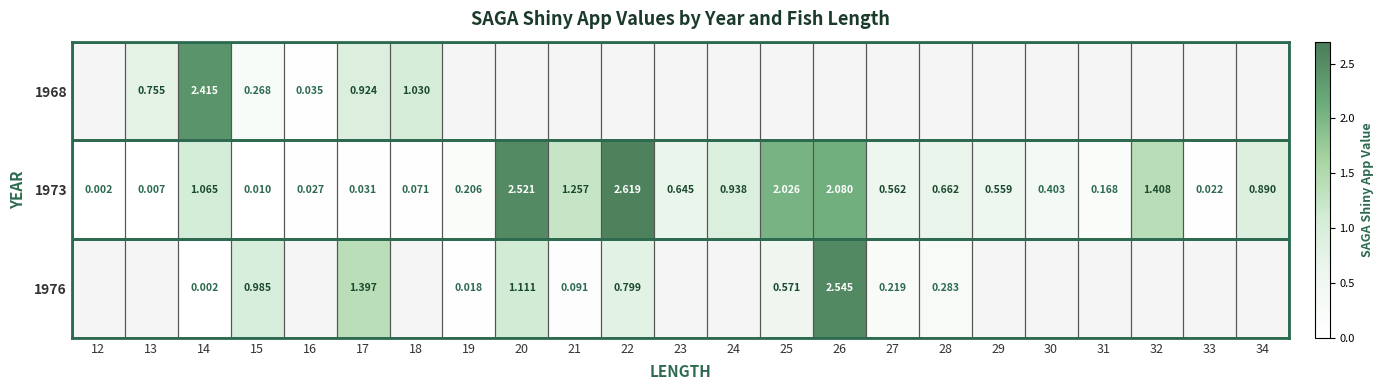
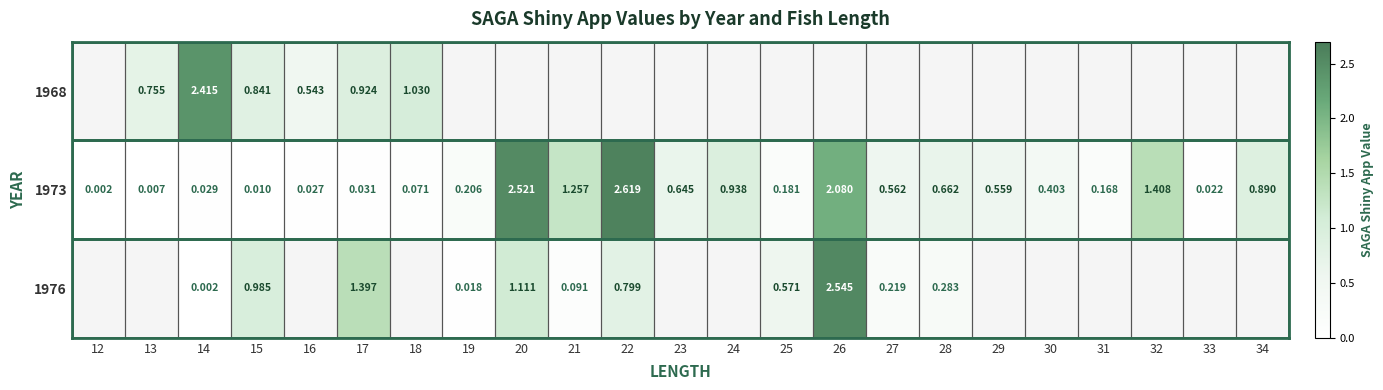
1968, 15: 0.268 -> 0.841
1968, 16: 0.035 -> 0.543
1973, 14: 1.065 -> 0.029
1973, 25: 2.026 -> 0.181
